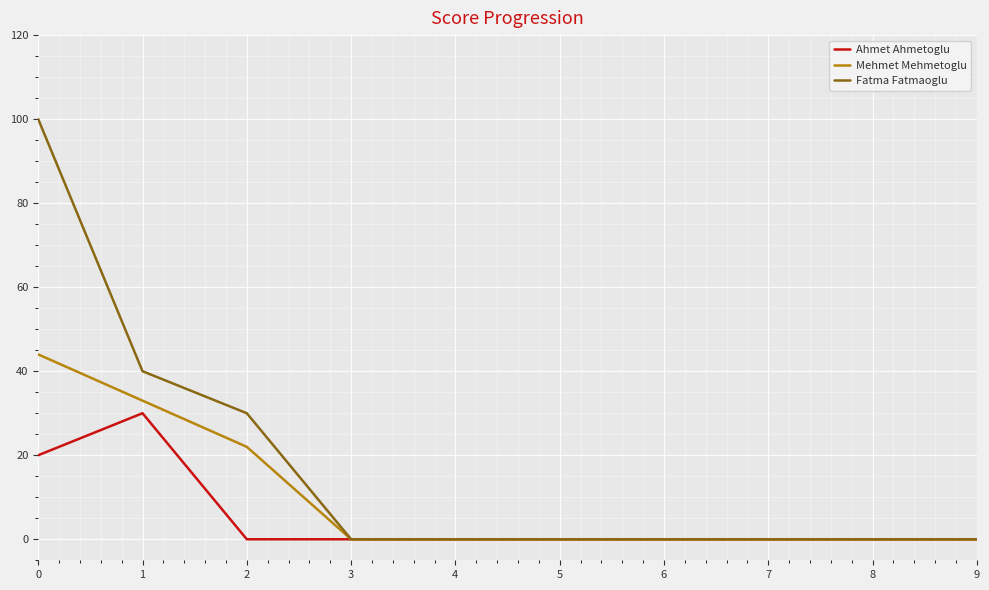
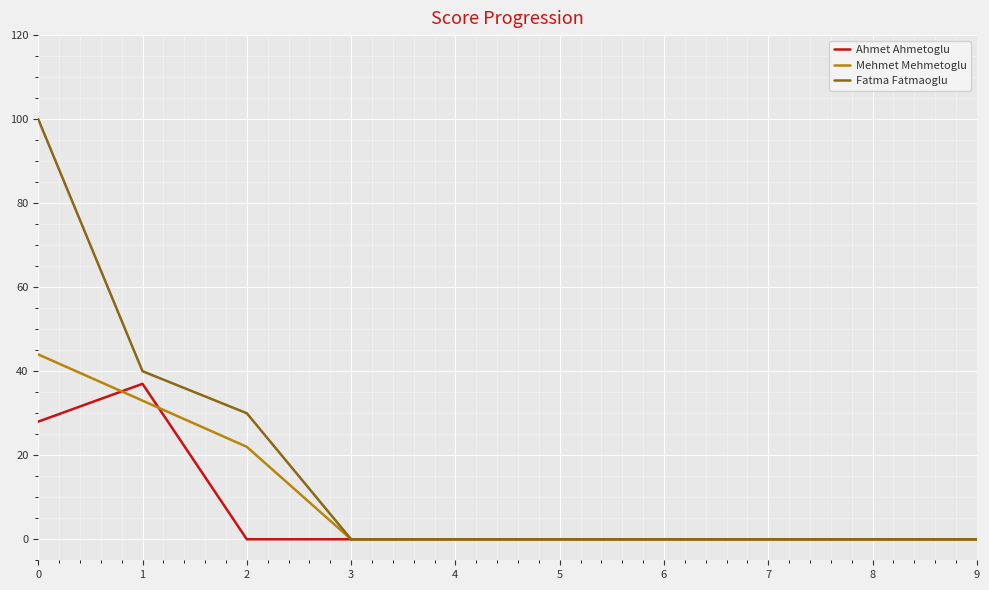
Ahmet Ahmetoglu, 0: 20 -> 28
Ahmet Ahmetoglu, 1: 30 -> 37
